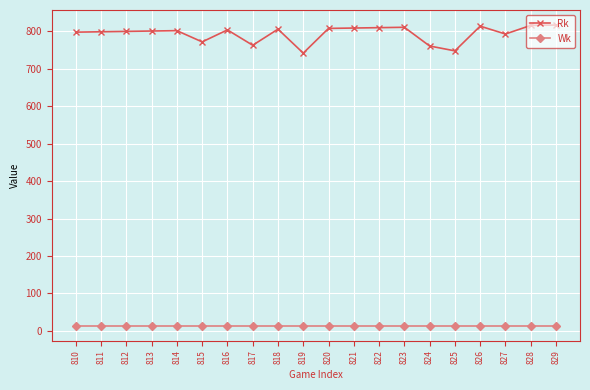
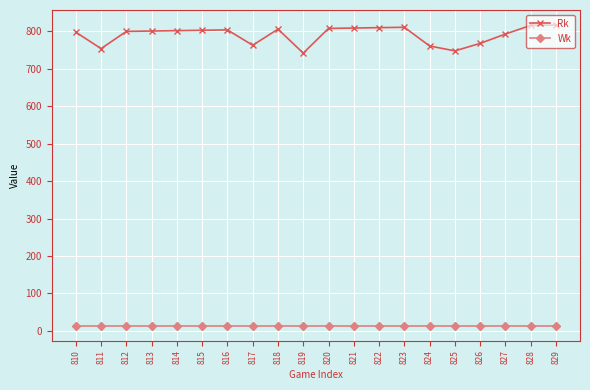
Rk, 811: 800 -> 750
Rk, 815: 770 -> 800
Rk, 826: 810 -> 770
